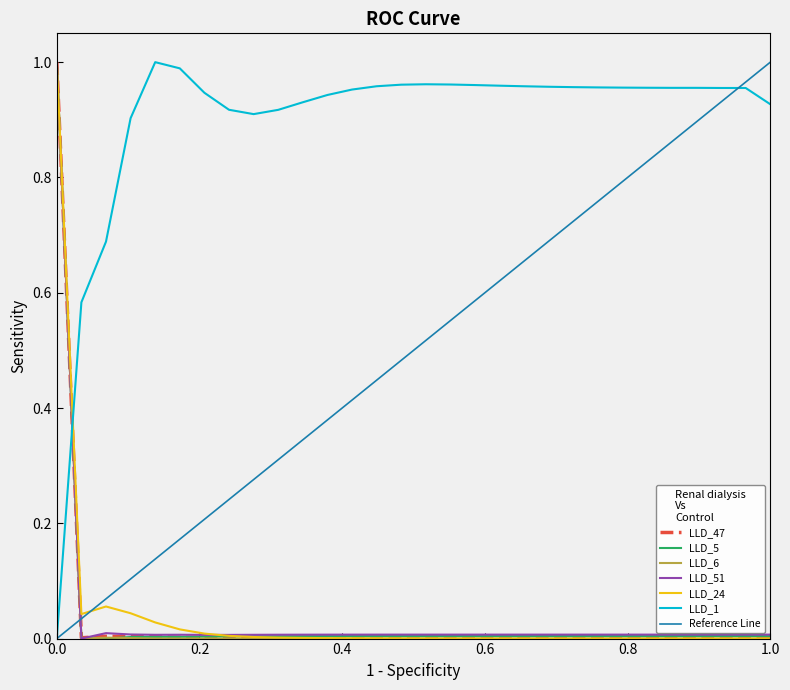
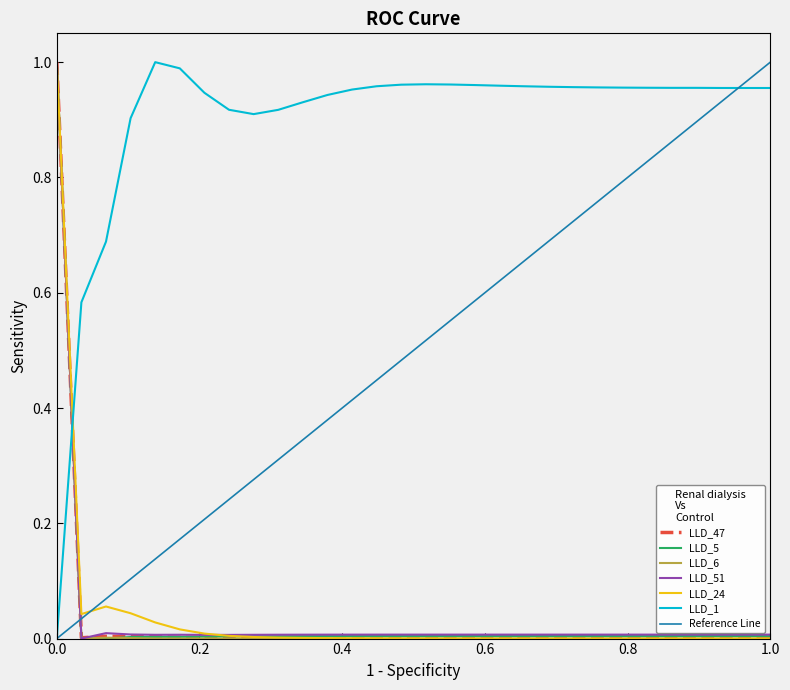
LLD_1, 1.0: 0.93 -> 0.96
